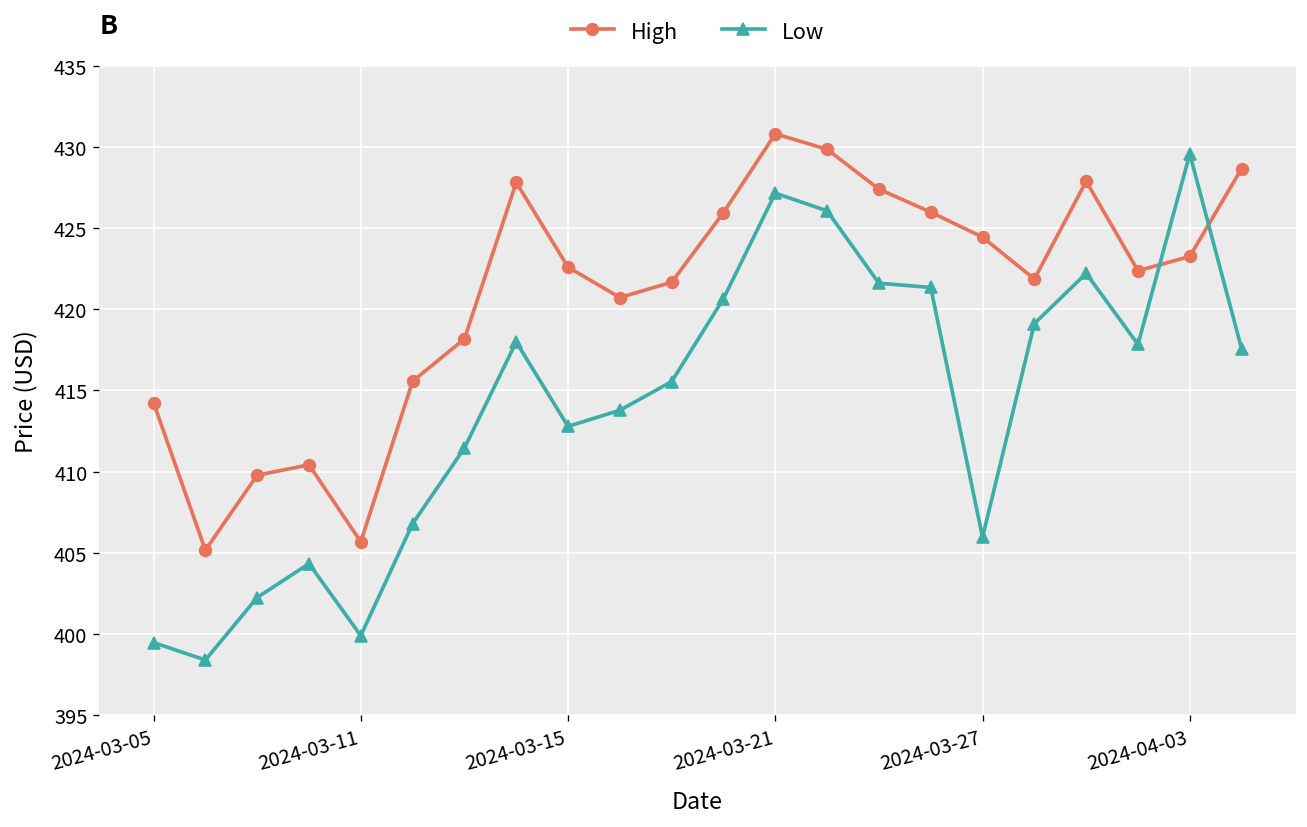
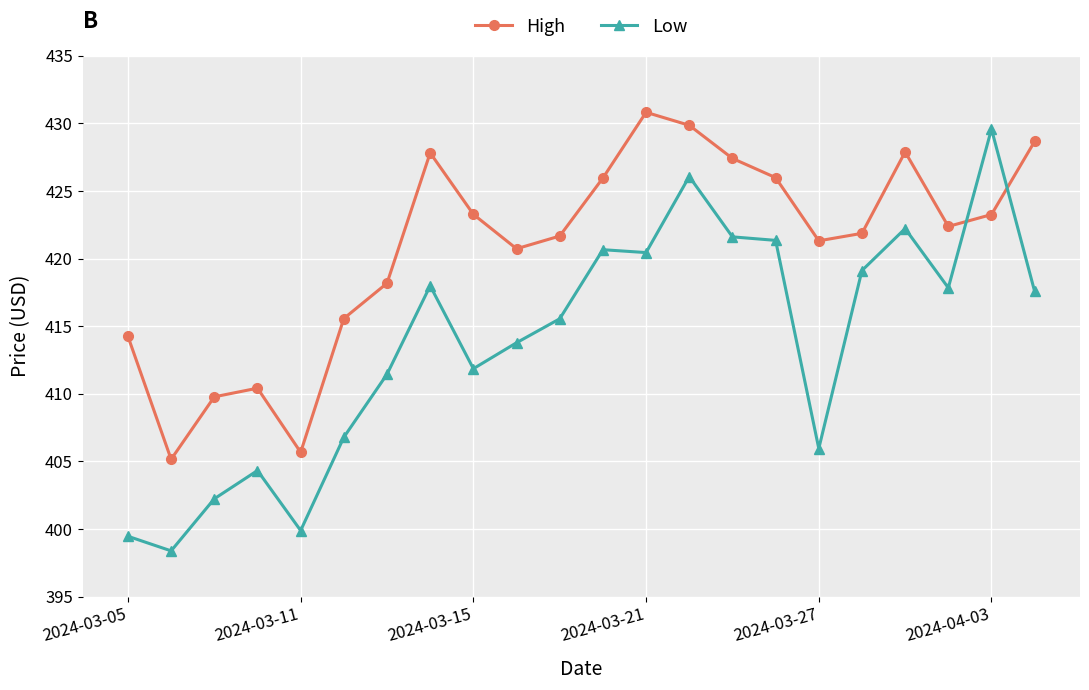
High, 2024-03-15: 422.6 -> 423.3
Low, 2024-03-15: 412.8 -> 411.9
Low, 2024-03-21: 427.2 -> 420.4
High, 2024-03-27: 424.5 -> 421.3
